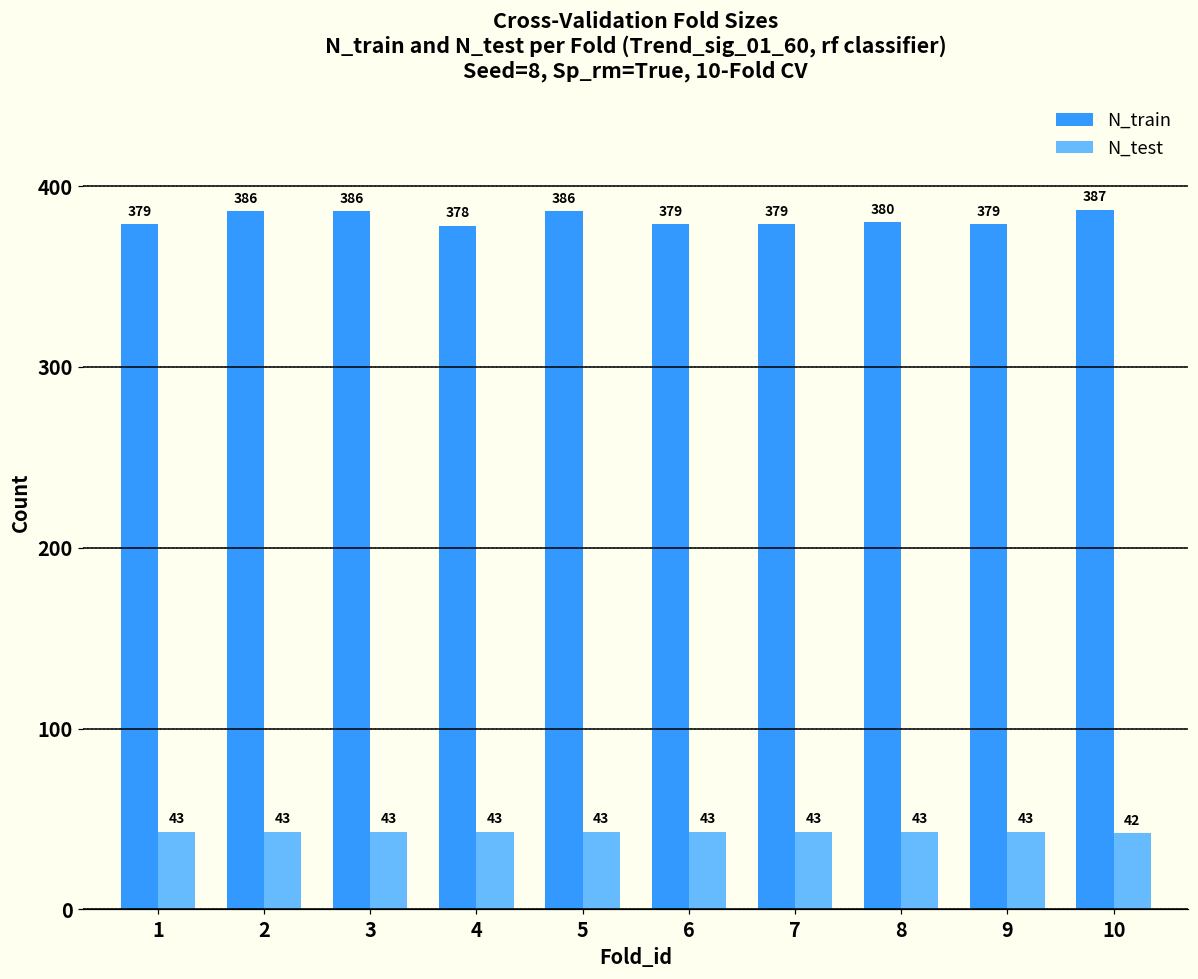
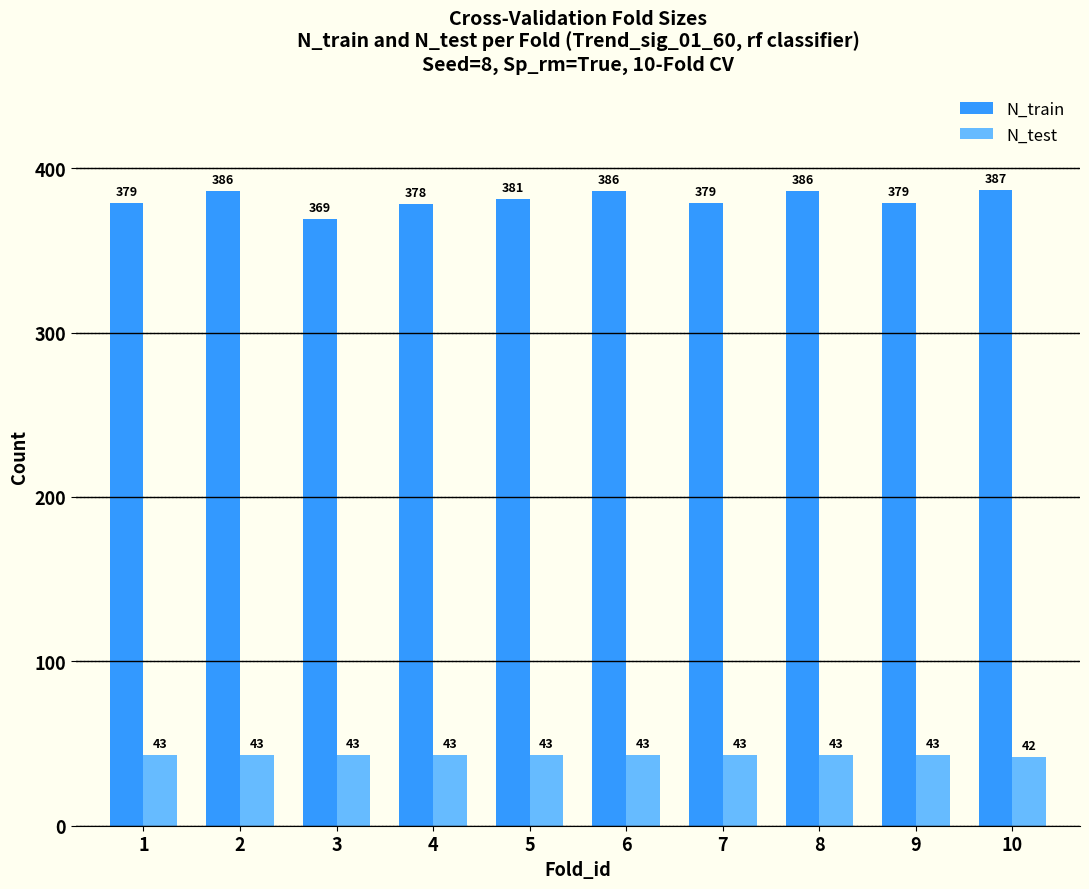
N_train, 3: 386 -> 369
N_train, 5: 386 -> 381
N_train, 6: 379 -> 386
N_train, 8: 380 -> 386
